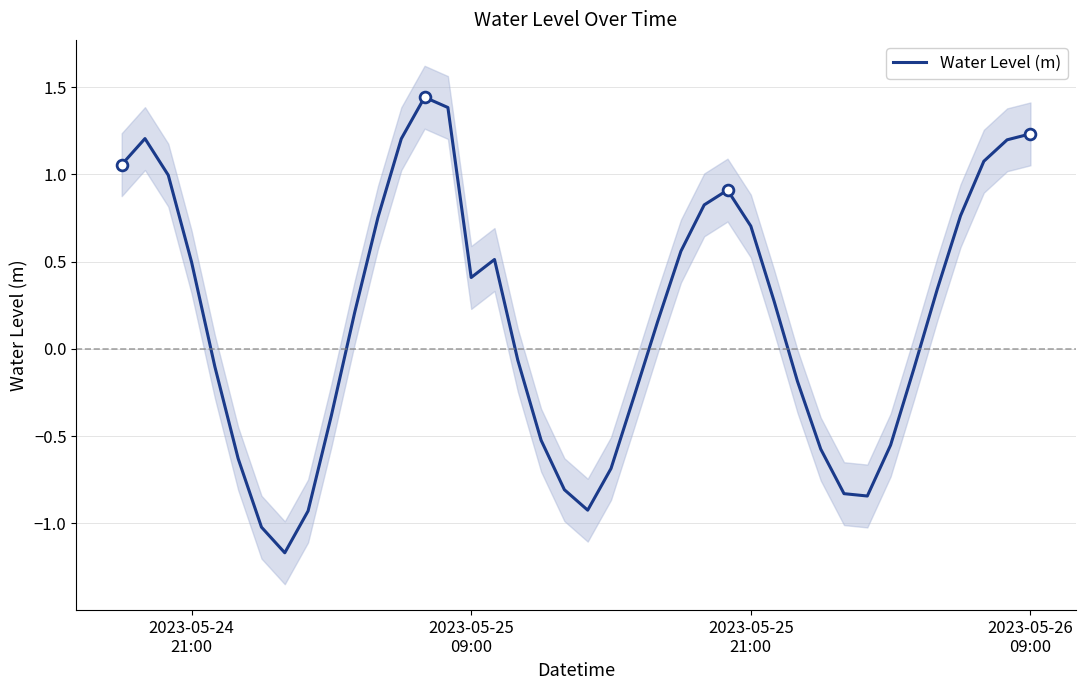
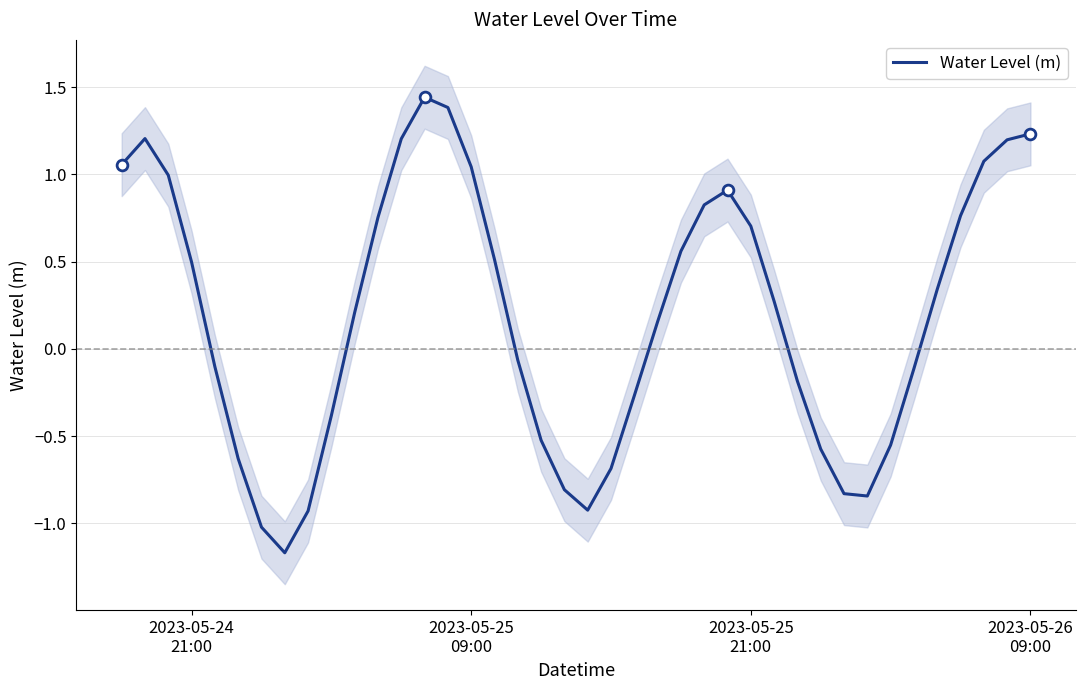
Water Level (m), 2023-05-25 09:00: 0.41 -> 1.04
